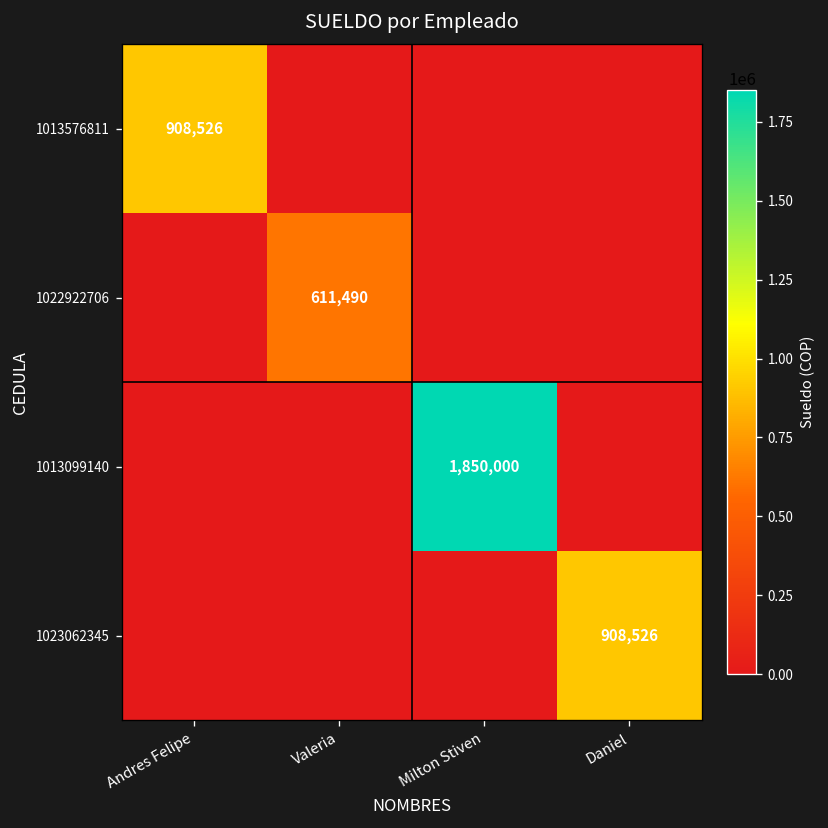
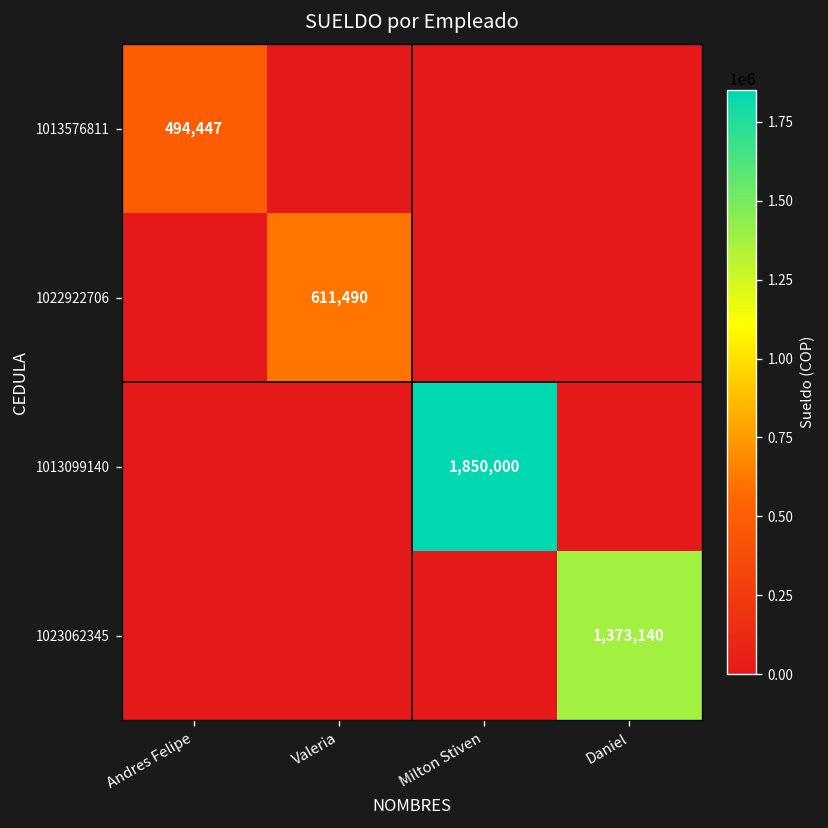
1013576811, Andres Felipe: 908,526 -> 494,447
1023062345, Daniel: 908,526 -> 1,373,140
